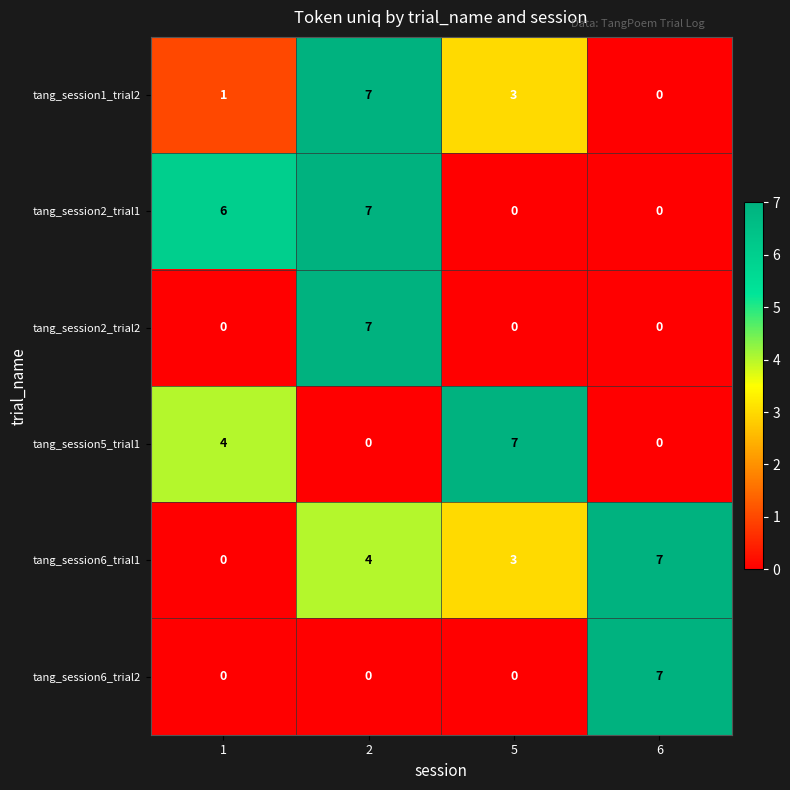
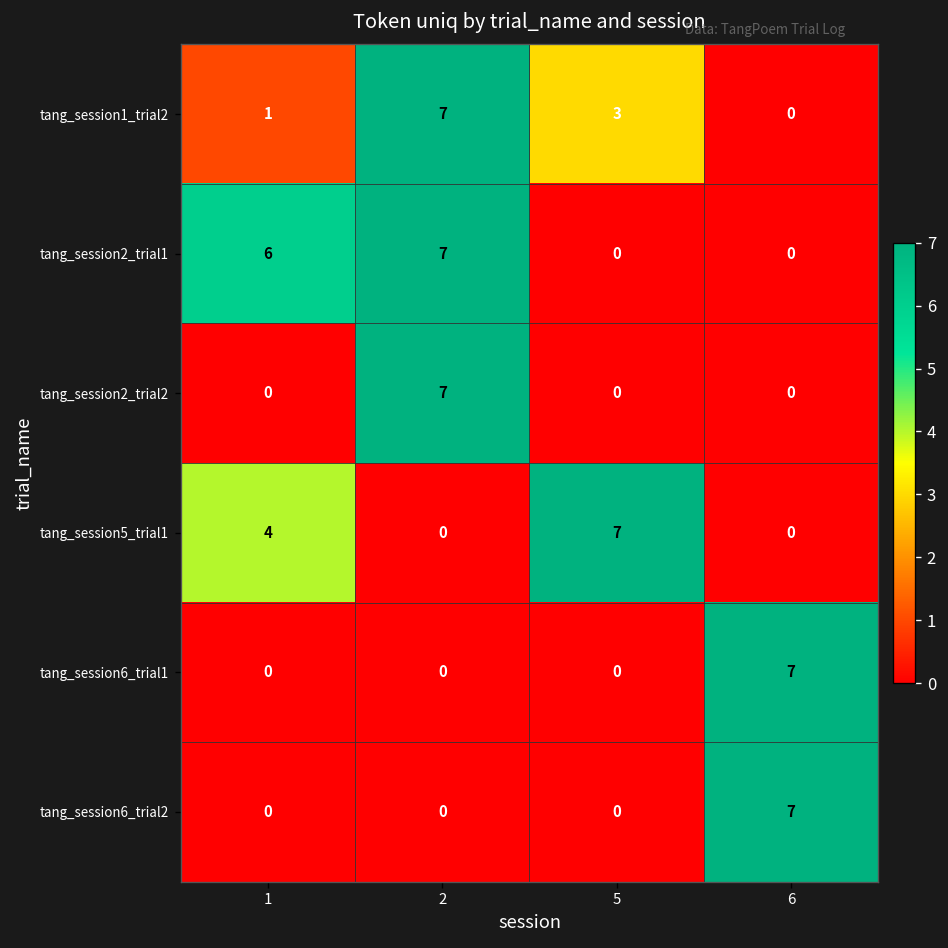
tang_session6_trial1, 2: 4 -> 0
tang_session6_trial1, 5: 3 -> 0
